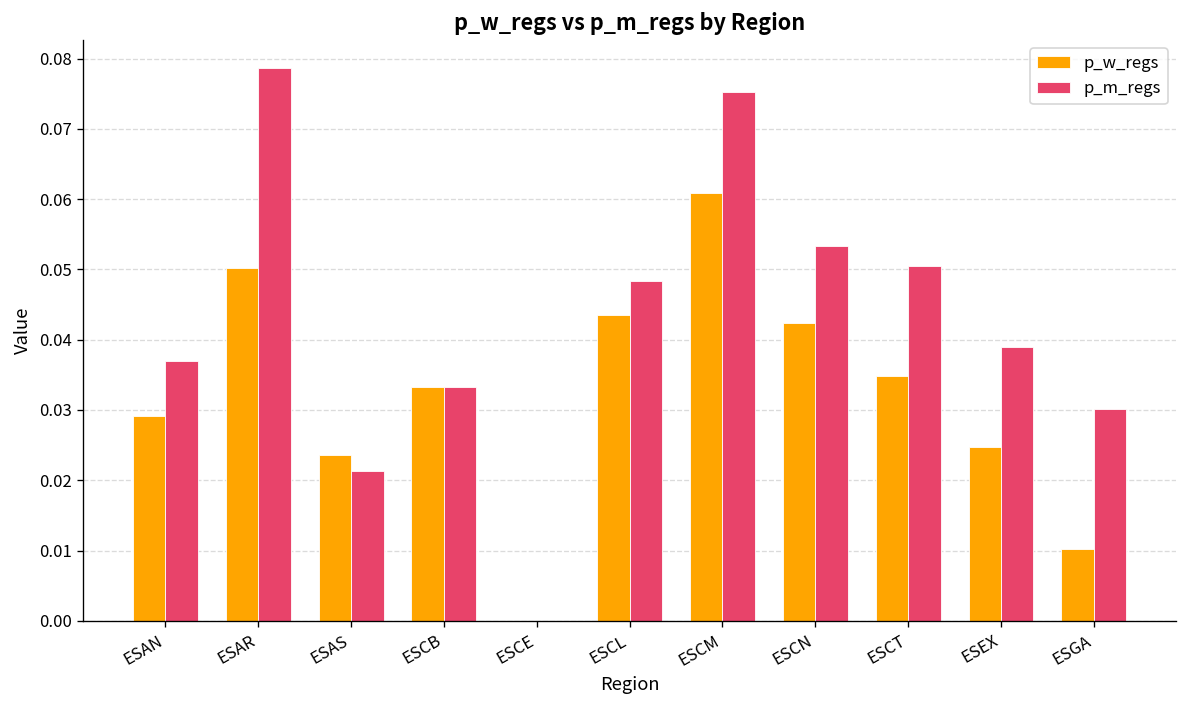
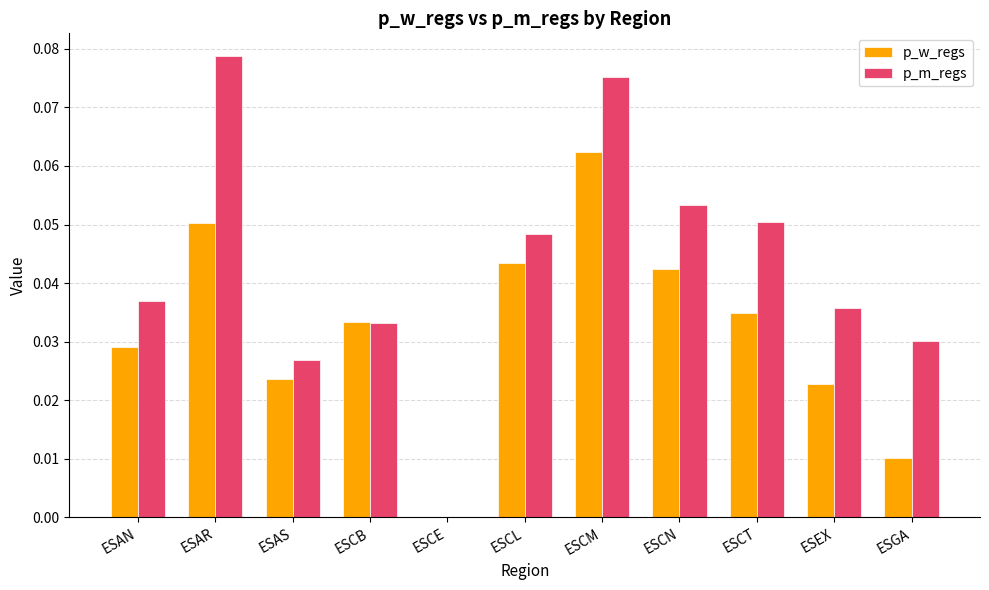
p_m_regs, ESAS: 0.021 -> 0.027
p_w_regs, ESCM: 0.061 -> 0.062
p_w_regs, ESEX: 0.025 -> 0.023
p_m_regs, ESEX: 0.039 -> 0.036
